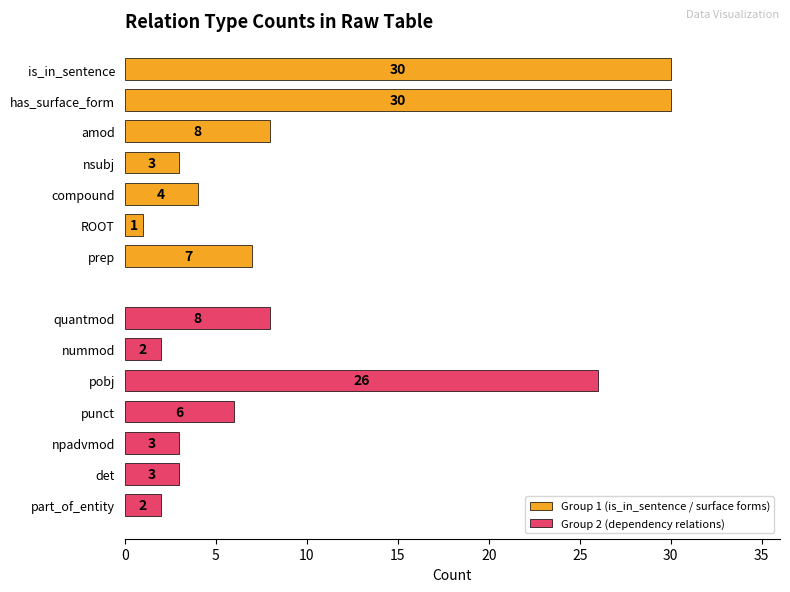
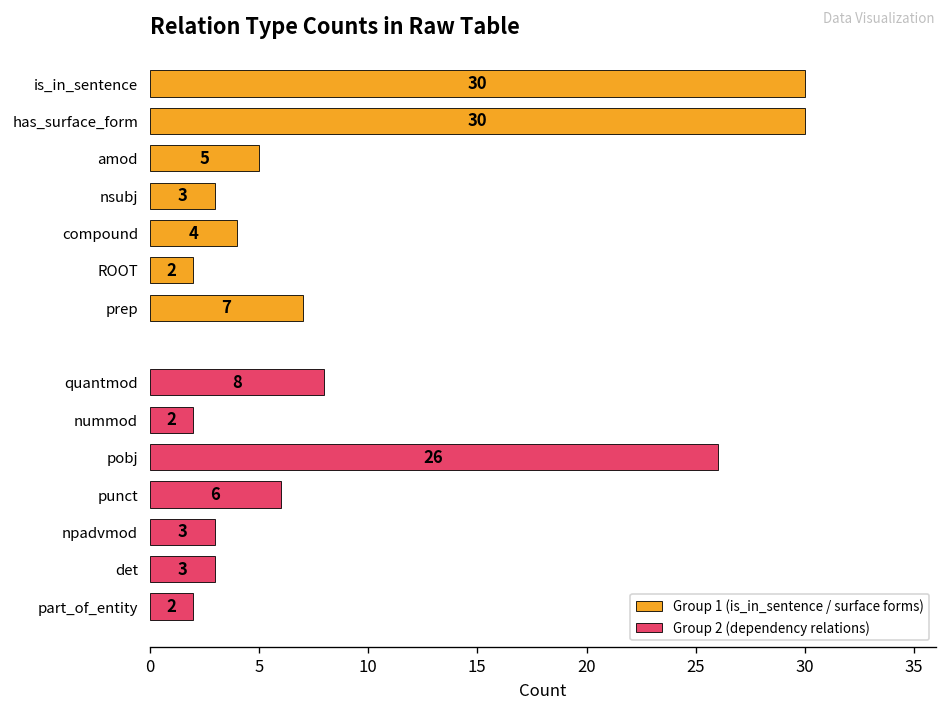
Group 1 (is_in_sentence / surface forms), amod: 8 -> 5
Group 1 (is_in_sentence / surface forms), ROOT: 1 -> 2
